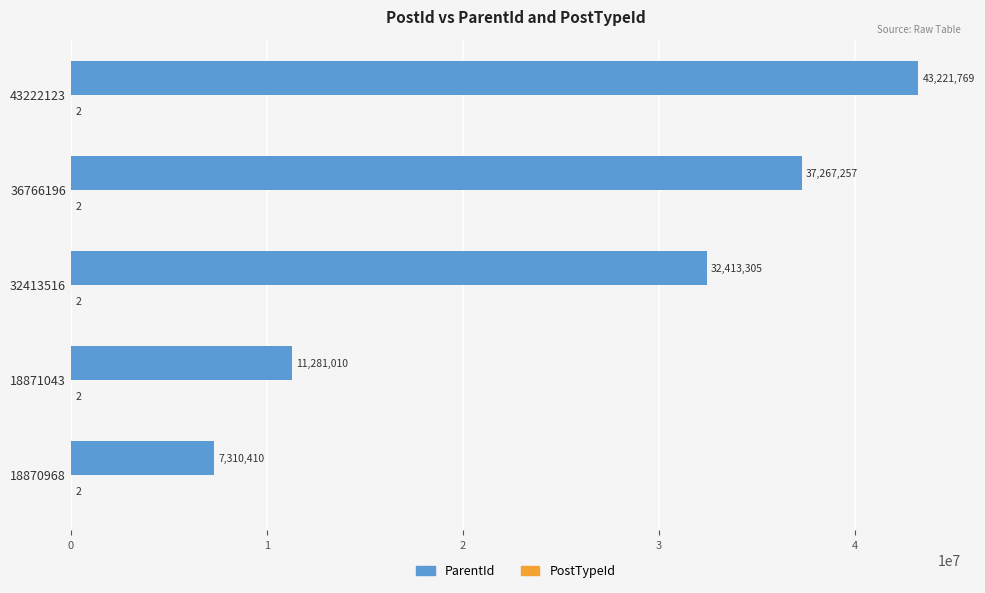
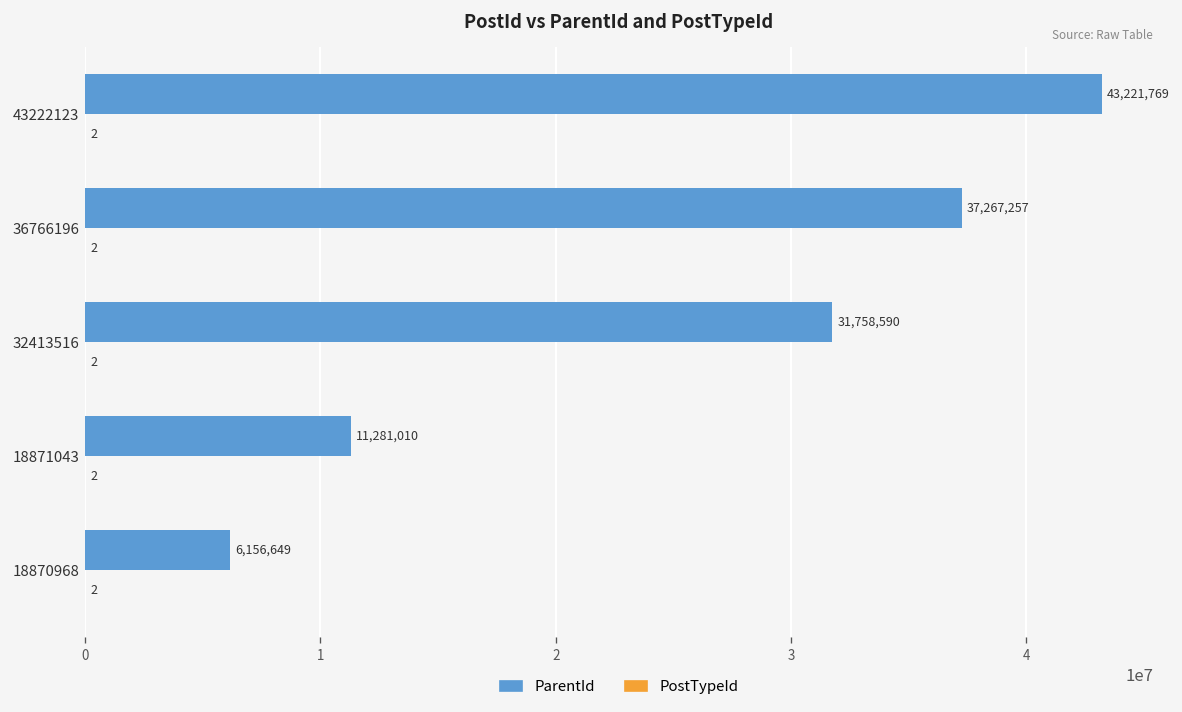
ParentId, 32413516: 32,413,305 -> 31,758,590
ParentId, 18870968: 7,310,410 -> 6,156,649
